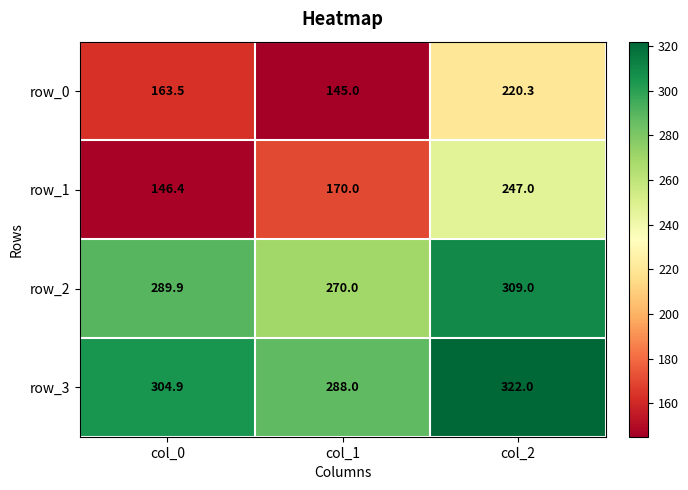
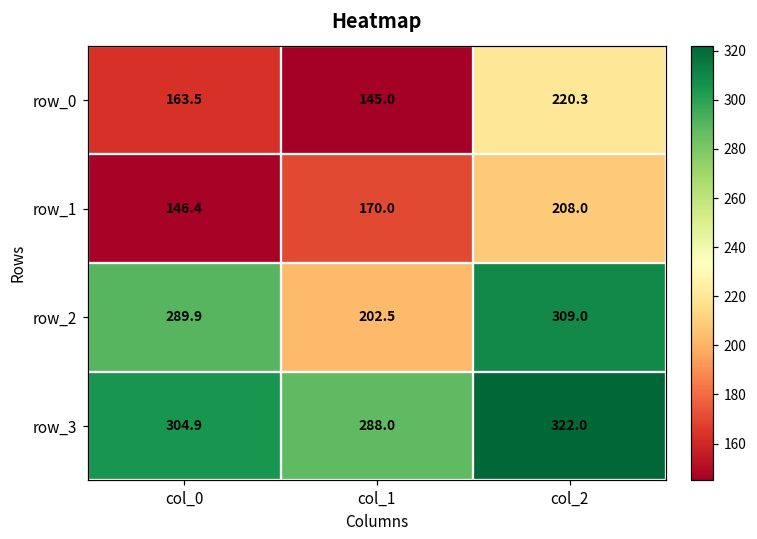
row_1, col_2: 247.0 -> 208.0
row_2, col_1: 270.0 -> 202.5
